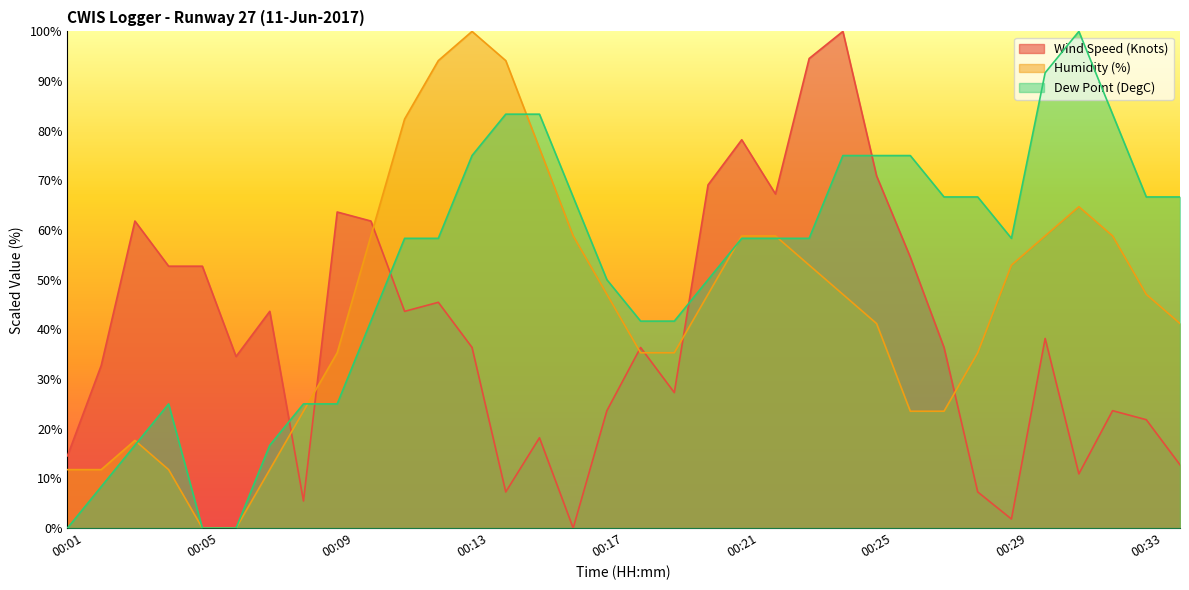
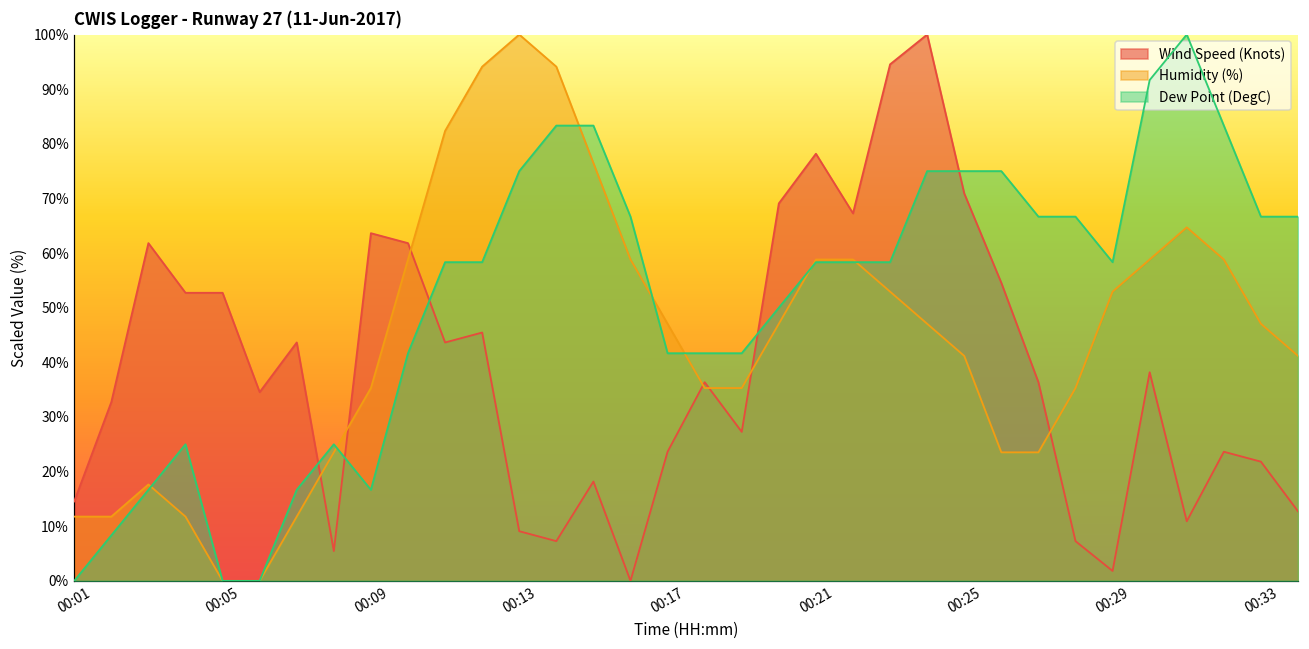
Dew Point (DegC), 00:09: 25% -> 17%
Wind Speed (Knots), 00:13: 36% -> 9%
Dew Point (DegC), 00:17: 50% -> 42%
